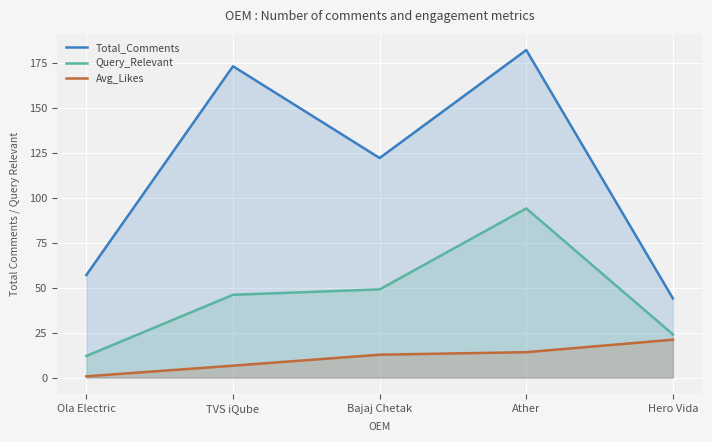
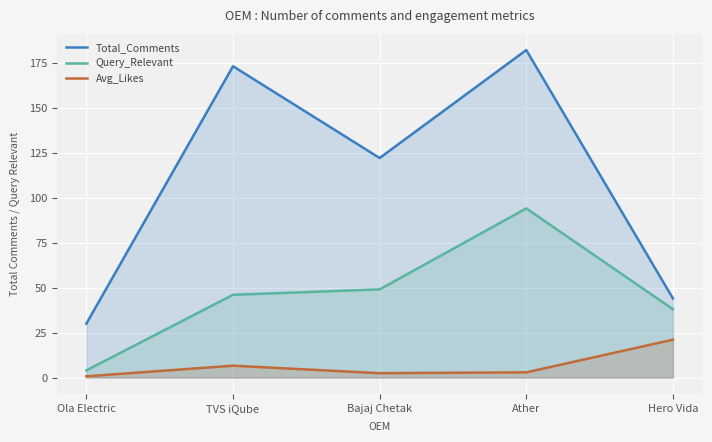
Total_Comments, Ola Electric: 57 -> 30
Query_Relevant, Ola Electric: 12 -> 4
Avg_Likes, Bajaj Chetak: 13 -> 2
Avg_Likes, Ather: 14 -> 3
Query_Relevant, Hero Vida: 24 -> 38
